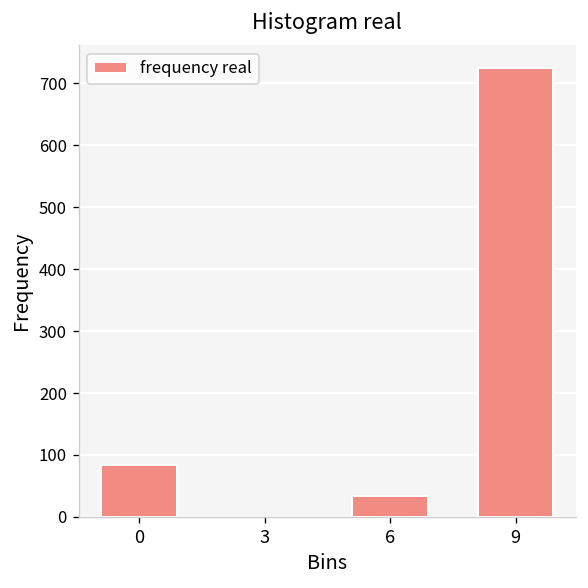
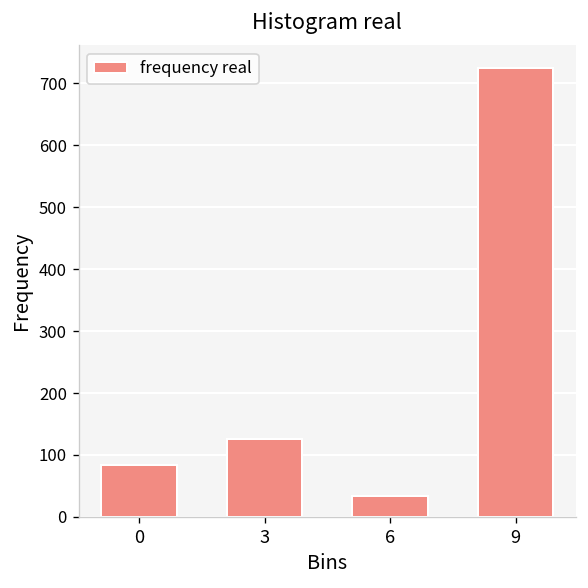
3: 0 -> 130
